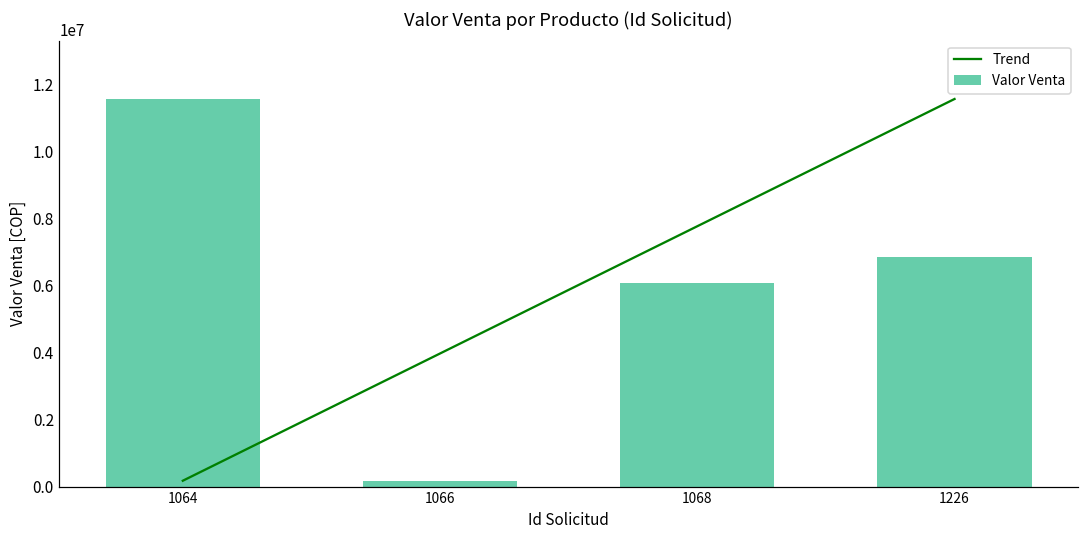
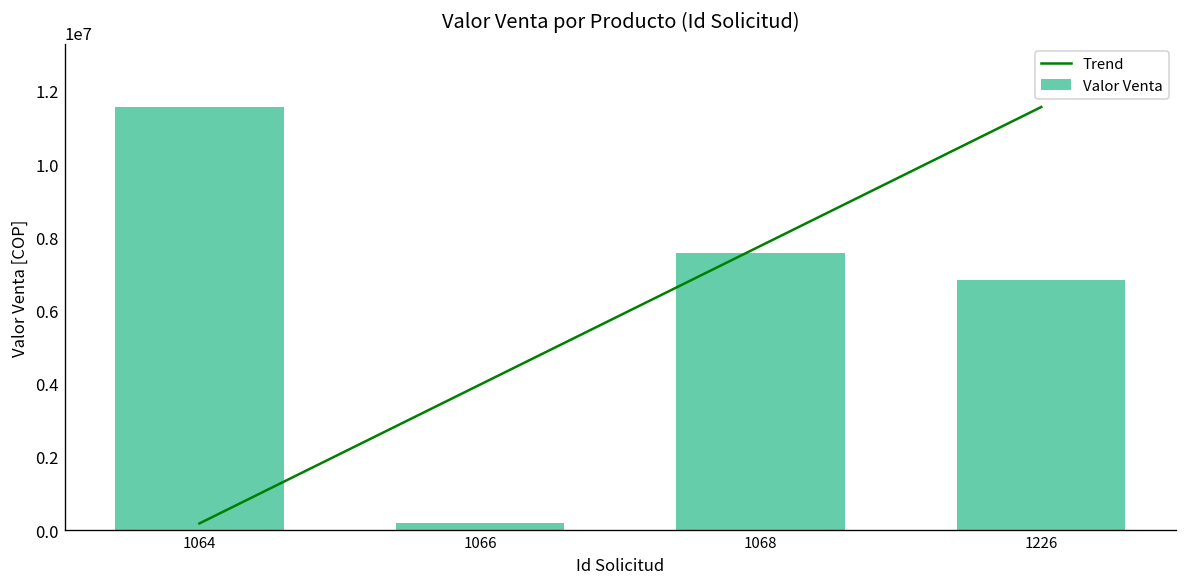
Valor Venta, 1068: 6100000 -> 7600000
